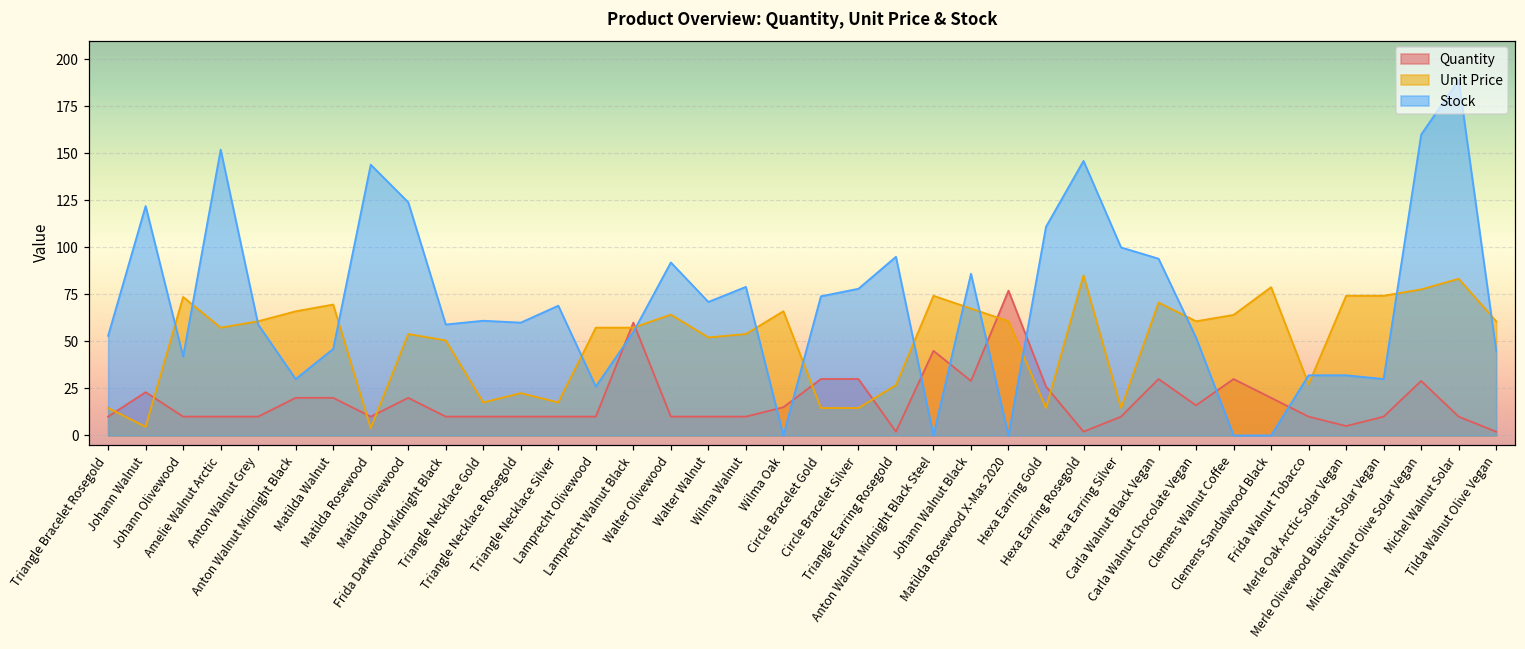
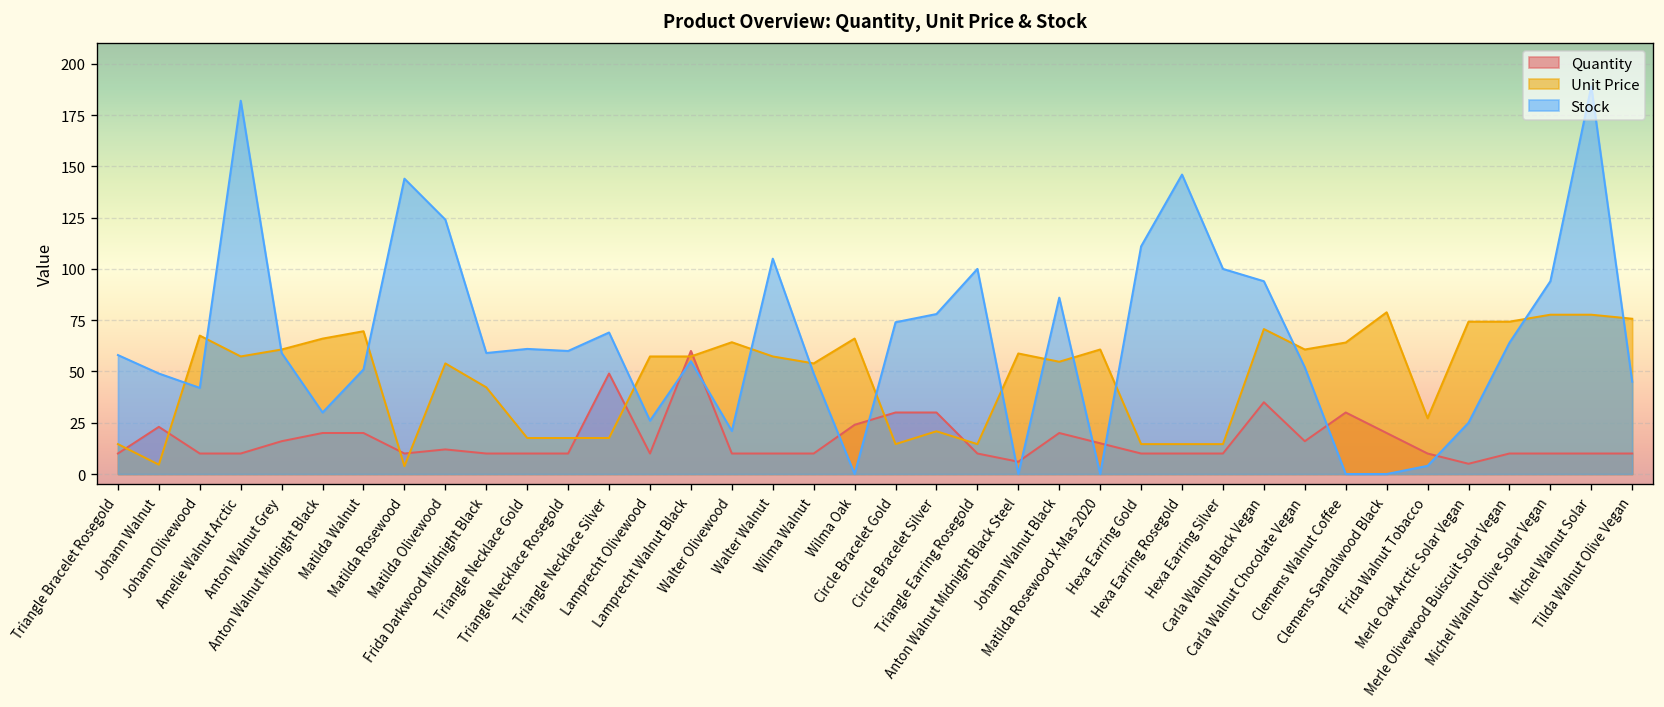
Stock, Triangle Bracelet Rosegold: 53 -> 58
Stock, Johann Walnut: 122 -> 49
Unit Price, Johann Olivewood: 74 -> 67
Stock, Amelie Walnut Arctic: 152 -> 182
Quantity, Anton Walnut Grey: 10 -> 16
Stock, Matilda Walnut: 46 -> 51
Quantity, Matilda Olivewood: 20 -> 12
Unit Price, Frida Darkwood Midnight Black: 51 -> 42
Unit Price, Triangle Necklace Rosegold: 22 -> 18
Quantity, Triangle Necklace Silver: 10 -> 49
Stock, Walter Olivewood: 92 -> 21
Unit Price, Walter Walnut: 52 -> 57
Stock, Walter Walnut: 71 -> 105
Stock, Wilma Walnut: 79 -> 49
Quantity, Wilma Oak: 15 -> 24
Unit Price, Circle Bracelet Silver: 15 -> 21
Quantity, Triangle Earring Rosegold: 2 -> 10
Unit Price, Triangle Earring Rosegold: 27 -> 15
Stock, Triangle Earring Rosegold: 95 -> 100
Quantity, Anton Walnut Midnight Black Steel: 45 -> 6
Unit Price, Anton Walnut Midnight Black Steel: 74 -> 59
Quantity, Johann Walnut Black: 29 -> 20
Unit Price, Johann Walnut Black: 67 -> 55
Quantity, Matilda Rosewood X-Mas 2020: 77 -> 15
Quantity, Hexa Earring Gold: 26 -> 10
Quantity, Hexa Earring Rosegold: 2 -> 10
Unit Price, Hexa Earring Rosegold: 85 -> 15
Quantity, Carla Walnut Black Vegan: 30 -> 35
Stock, Frida Walnut Tobacco: 32 -> 4
Stock, Merle Oak Arctic Solar Vegan: 32 -> 25
Stock, Merle Olivewood Buiscuit Solar Vegan: 30 -> 64
Quantity, Michel Walnut Olive Solar Vegan: 29 -> 10
Stock, Michel Walnut Olive Solar Vegan: 160 -> 94
Unit Price, Michel Walnut Solar: 83 -> 78
Quantity, Tilda Walnut Olive Vegan: 2 -> 10
Unit Price, Tilda Walnut Olive Vegan: 61 -> 76
